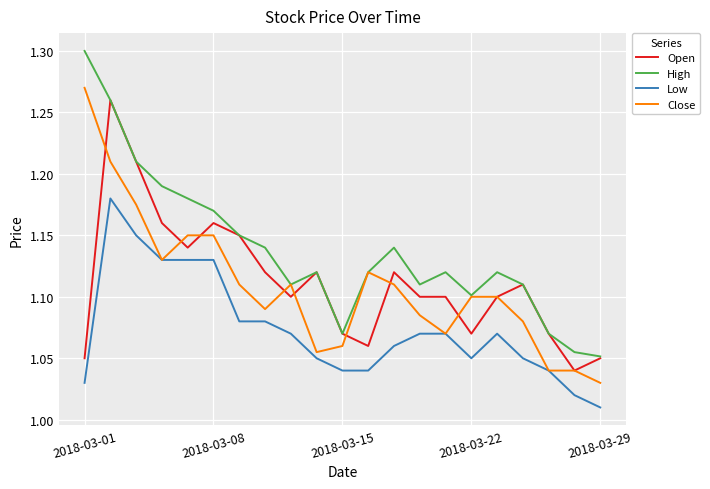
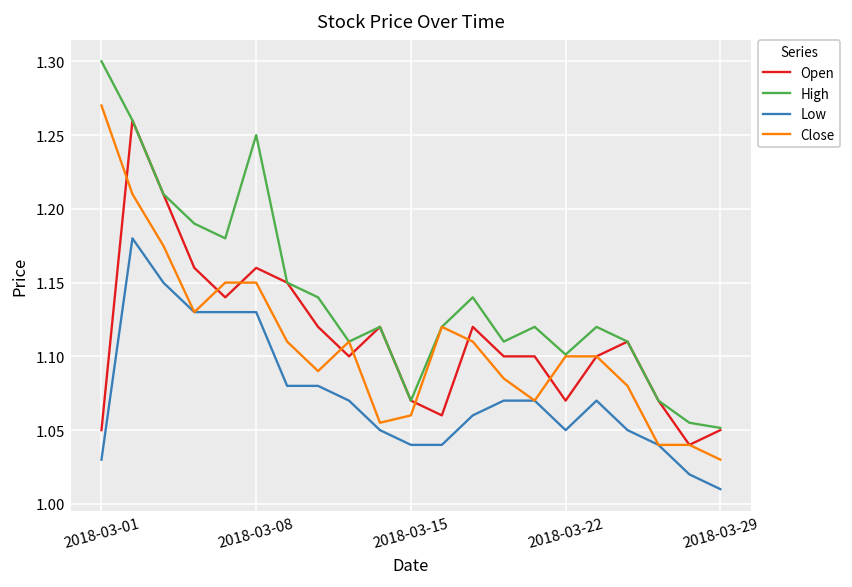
High, 2018-03-08: 1.17 -> 1.25
